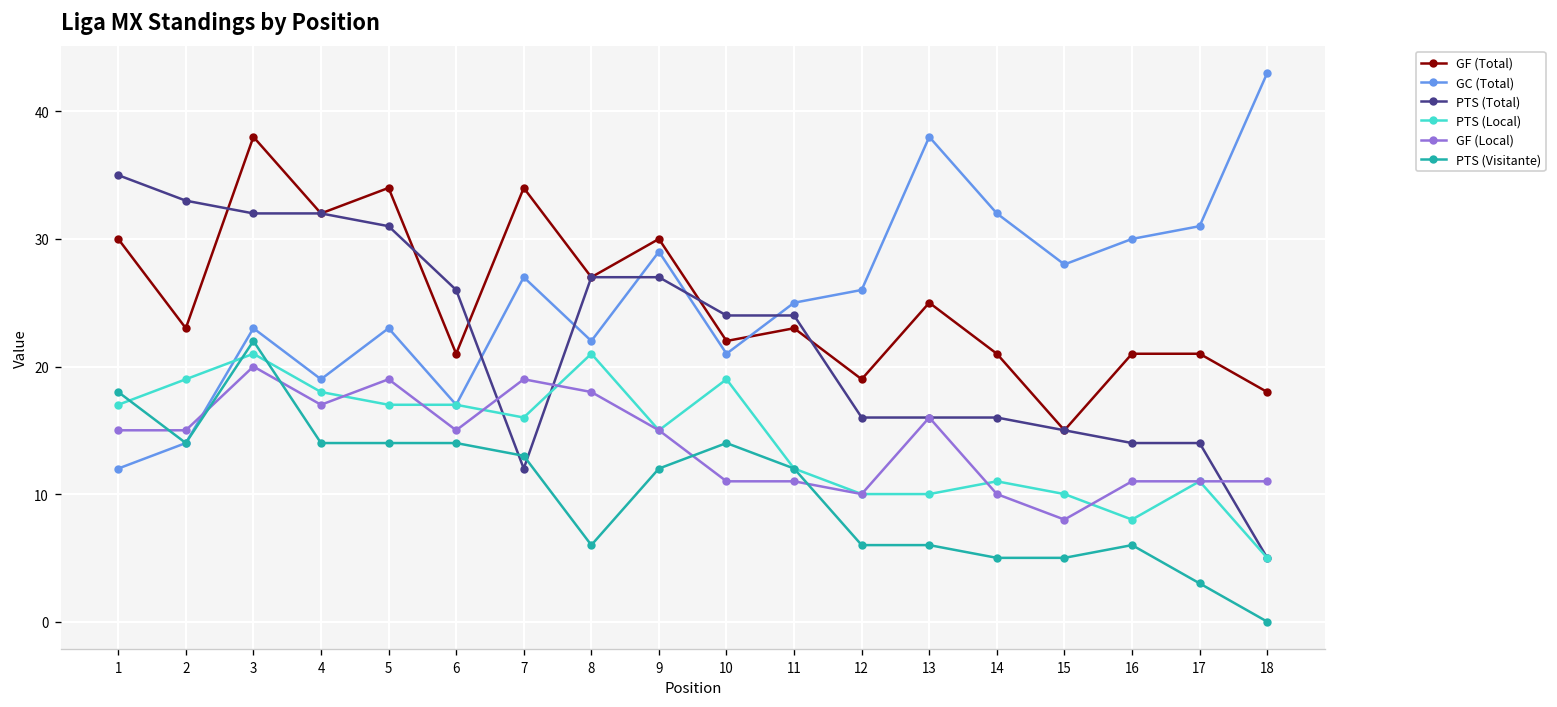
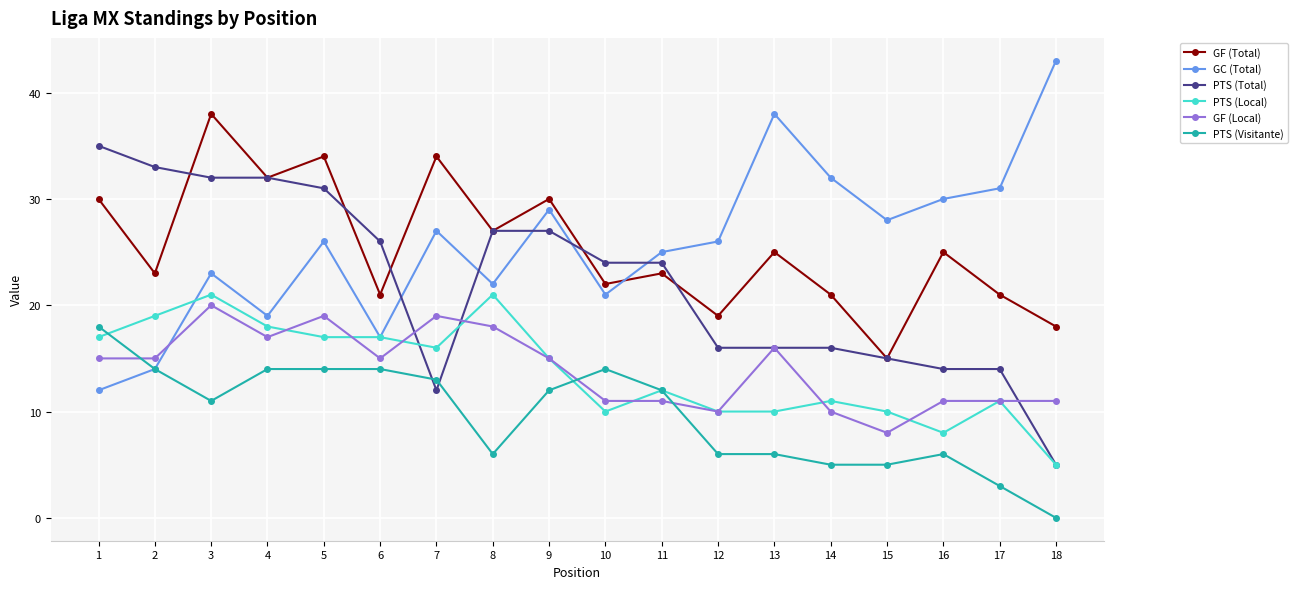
PTS (Visitante), 3: 22 -> 11
GC (Total), 5: 23 -> 26
PTS (Local), 10: 19 -> 10
GF (Total), 16: 21 -> 25
